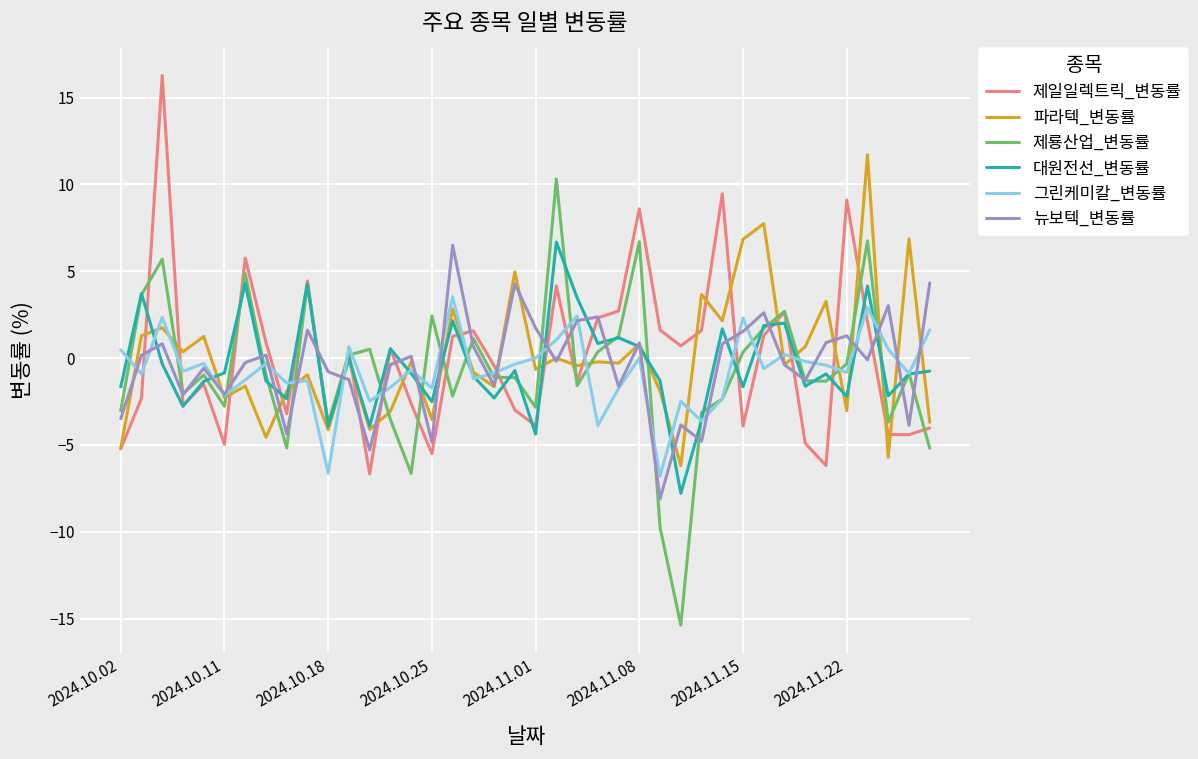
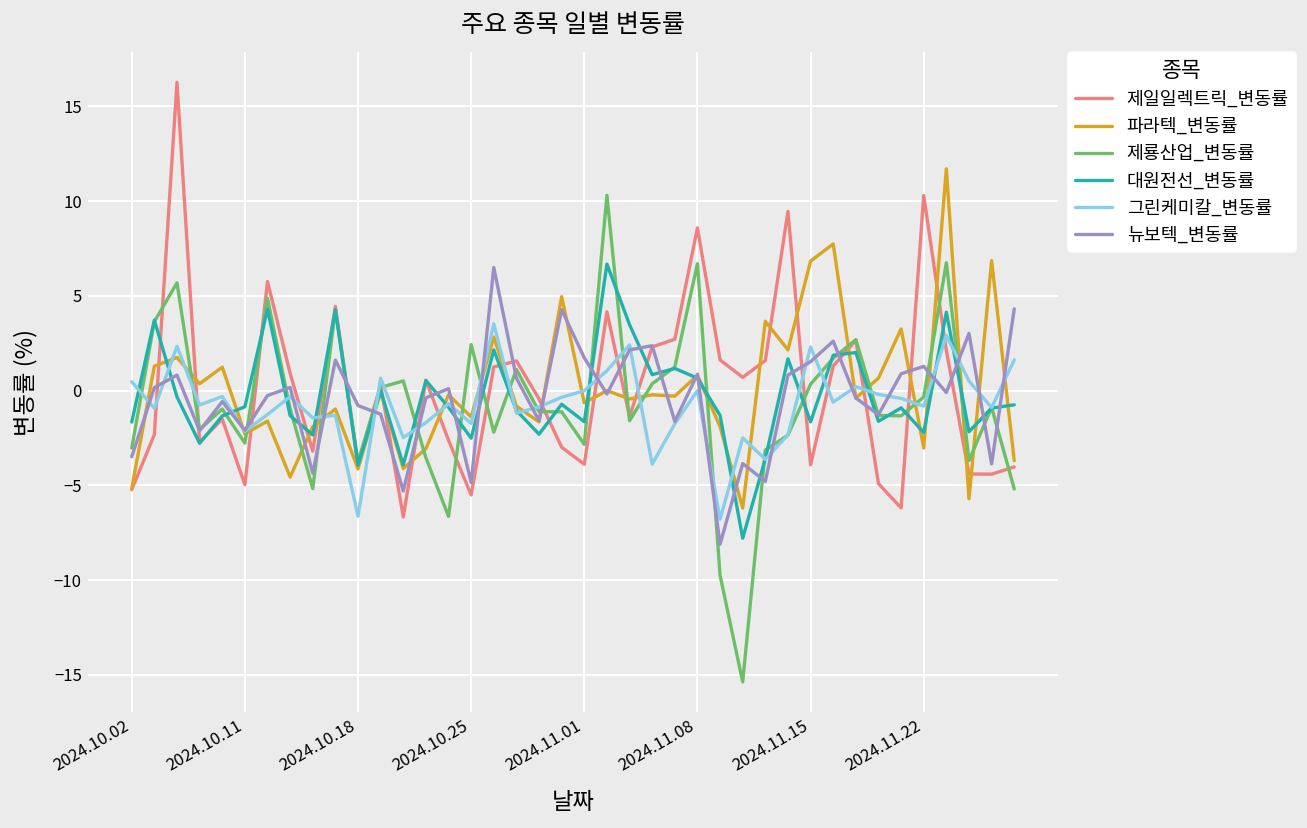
파라텍_변동률, 2024.10.25: -3.5 -> -1.4
대원전선_변동률, 2024.11.01: -4.4 -> -1.6
제일일렉트릭_변동률, 2024.11.22: 9.1 -> 10.3
